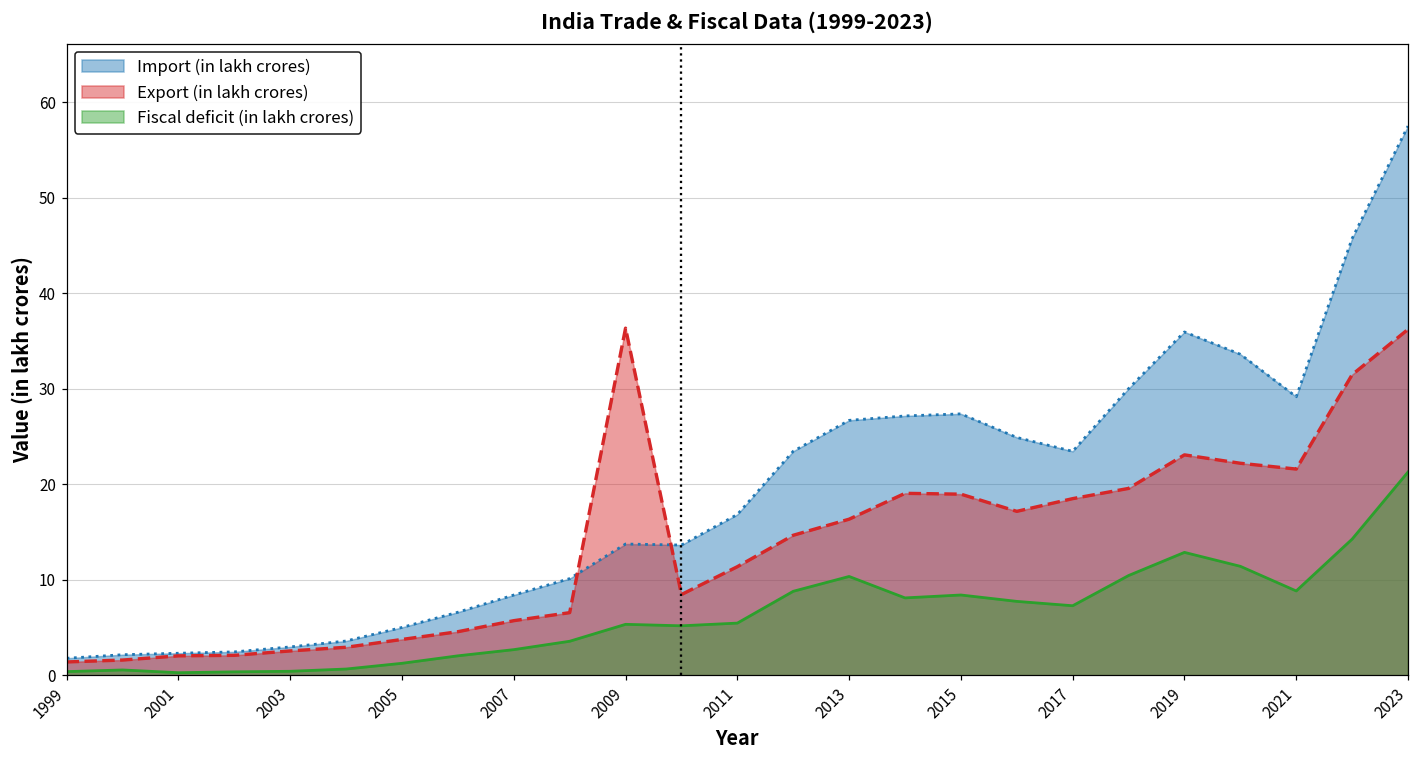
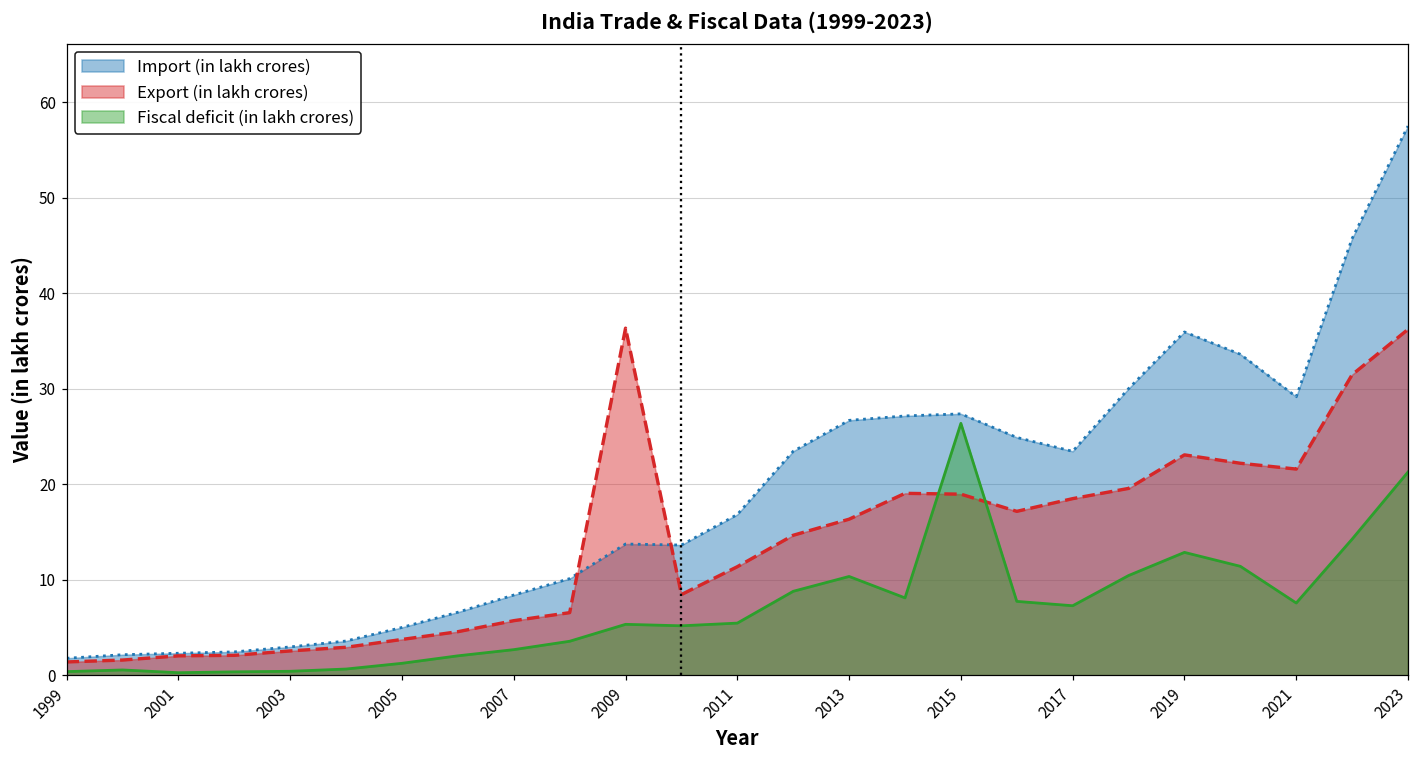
Fiscal deficit (in lakh crores), 2015: 8 -> 26
Fiscal deficit (in lakh crores), 2021: 9 -> 8
